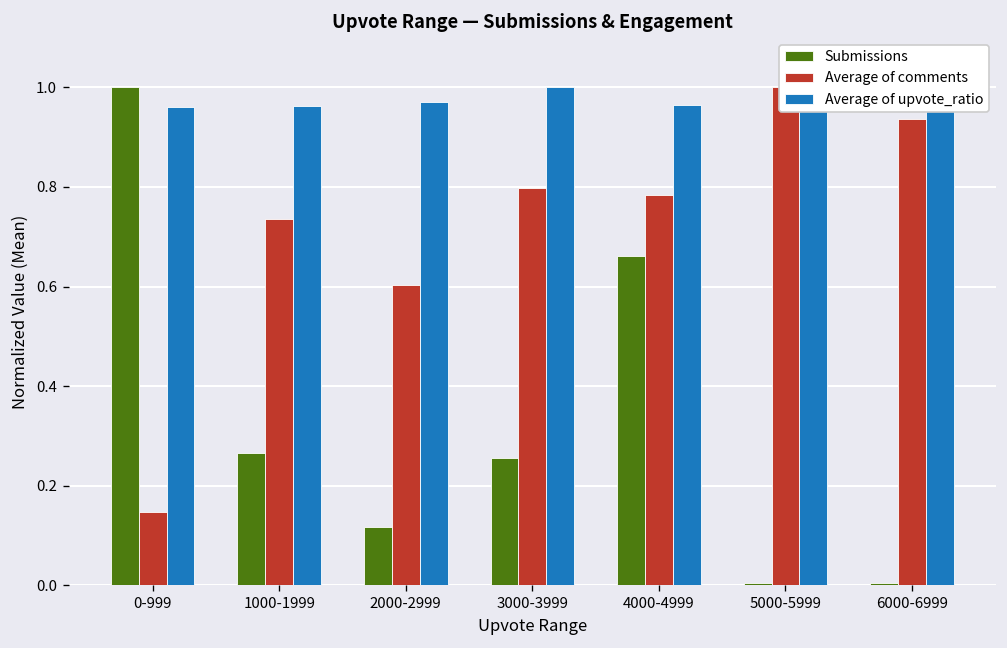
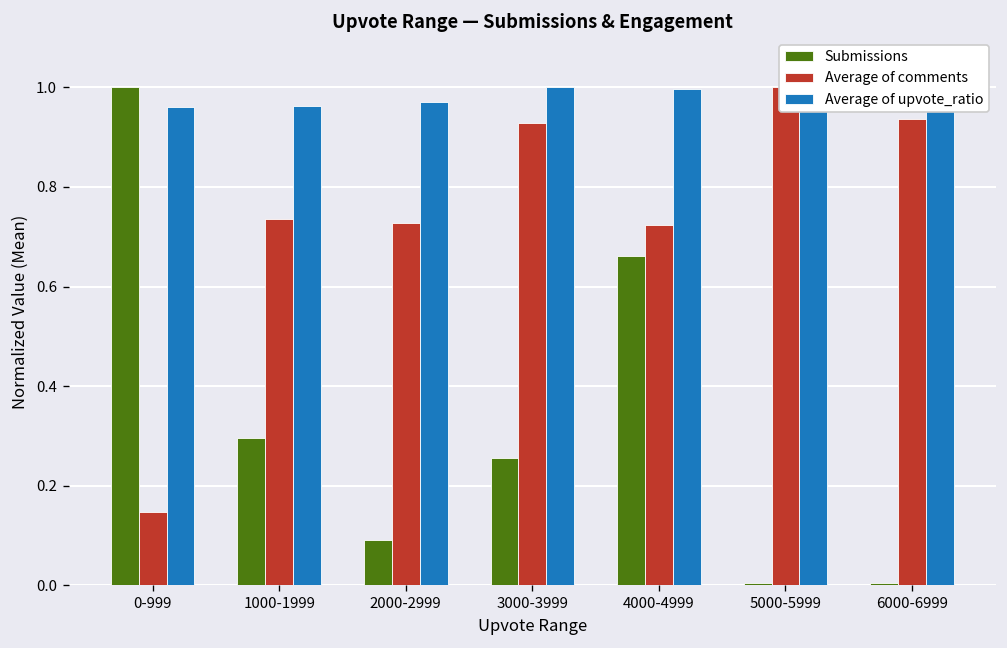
Submissions, 1000-1999: 0.27 -> 0.30
Submissions, 2000-2999: 0.12 -> 0.09
Average of comments, 2000-2999: 0.60 -> 0.73
Average of comments, 3000-3999: 0.80 -> 0.93
Average of comments, 4000-4999: 0.78 -> 0.72
Average of upvote_ratio, 4000-4999: 0.96 -> 1.00
